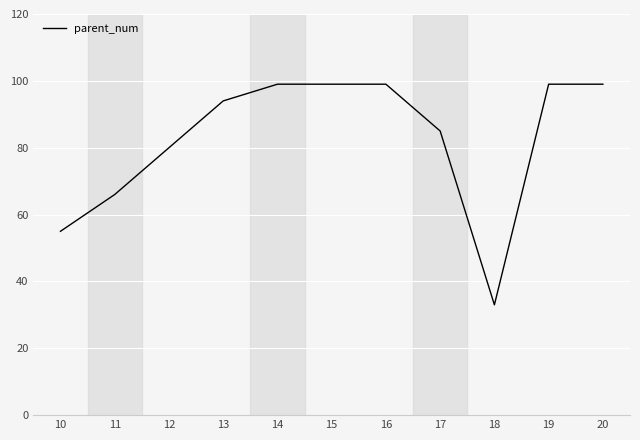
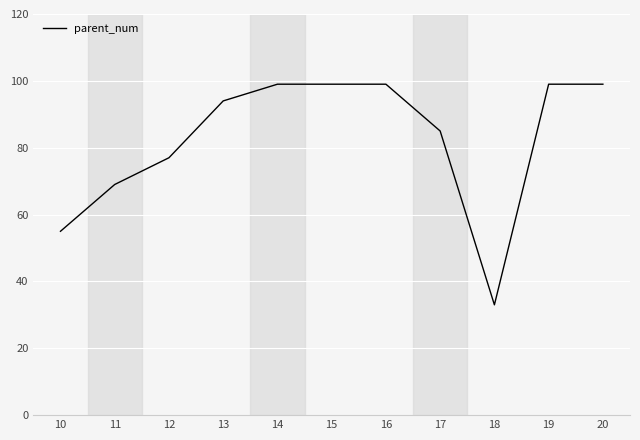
11: 66 -> 69
12: 80 -> 77
